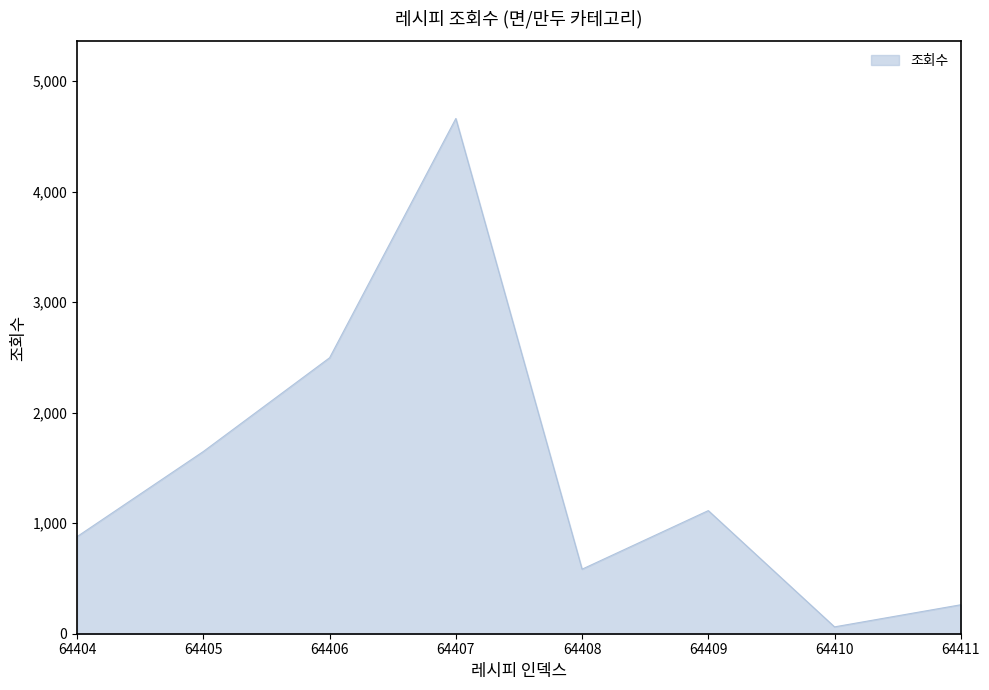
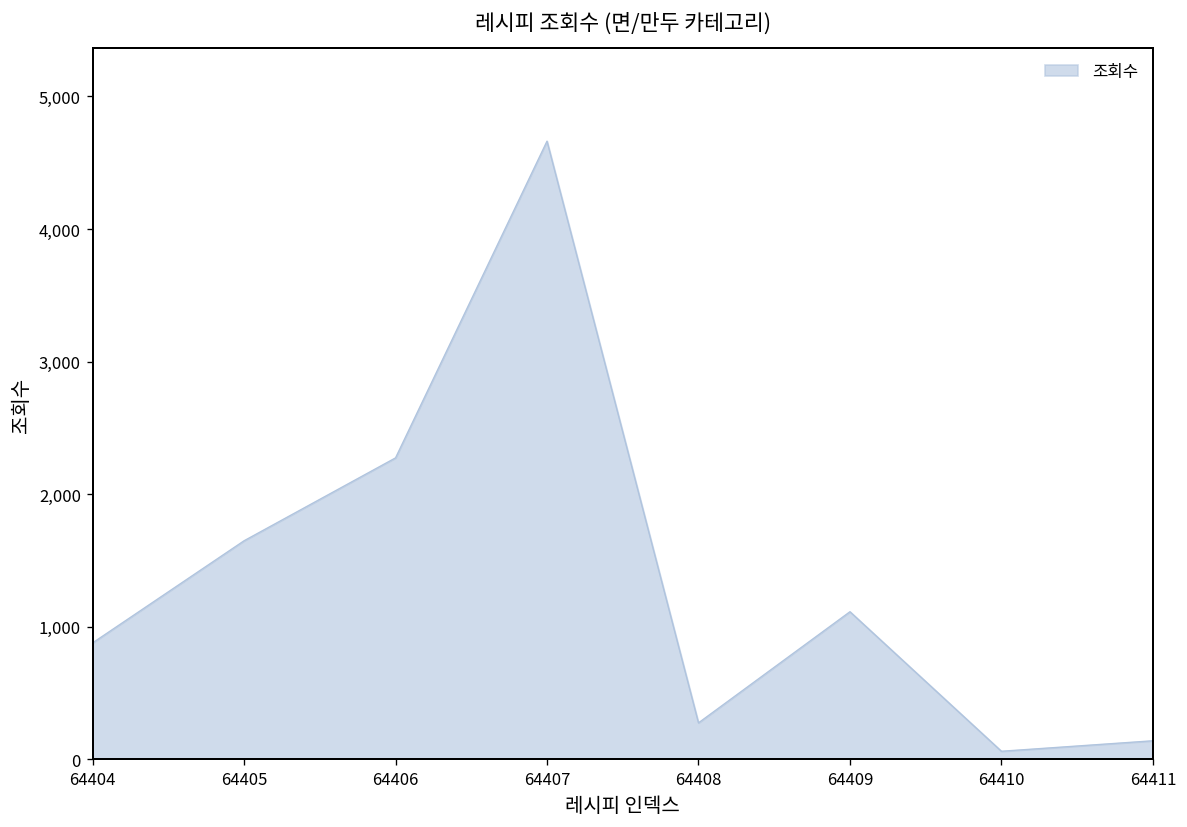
64406: 2,500 -> 2,270
64408: 580 -> 280
64411: 260 -> 140
